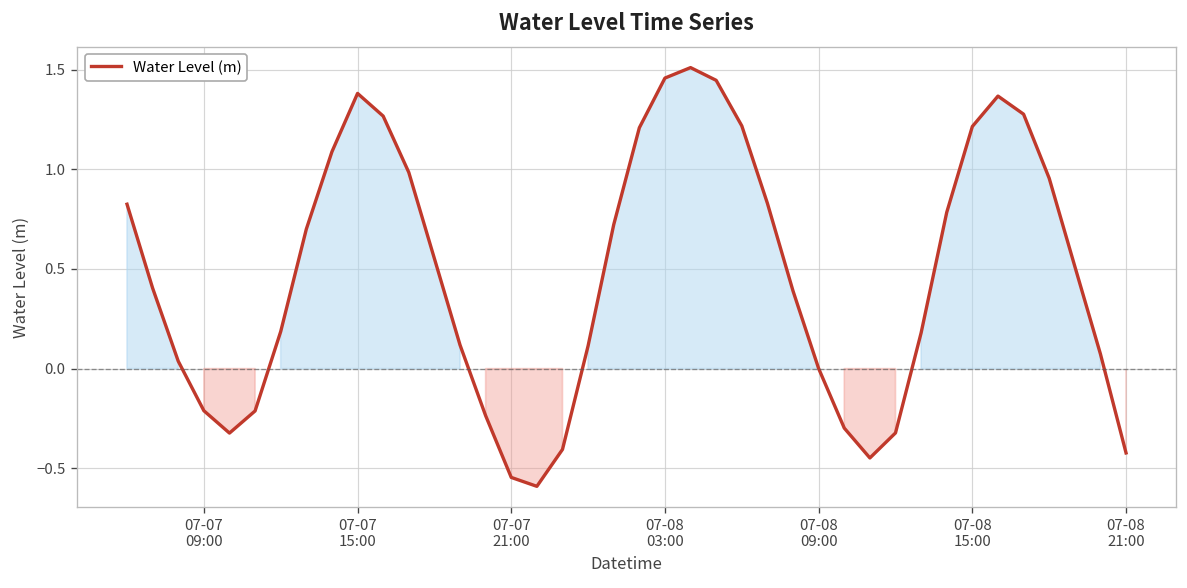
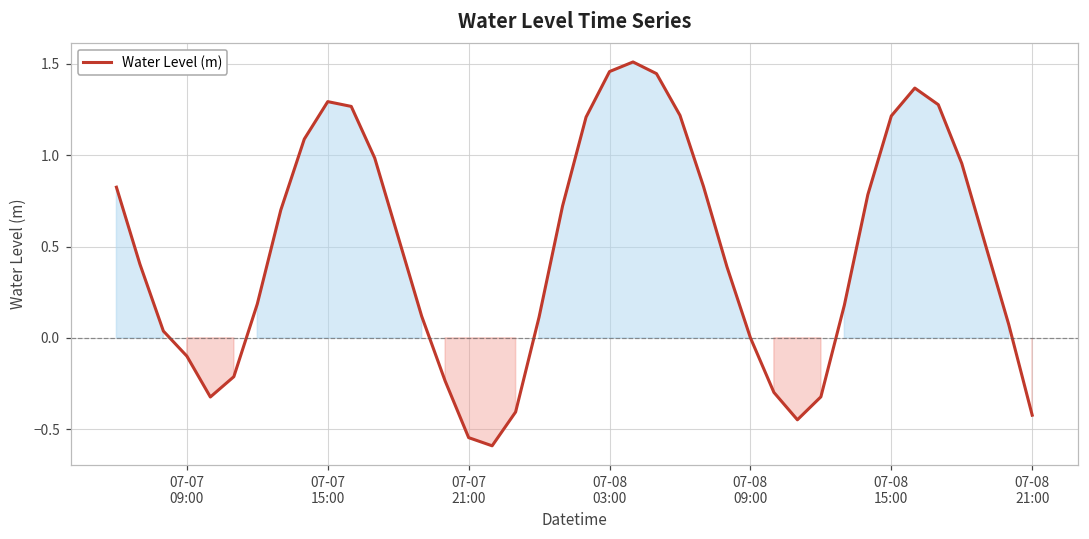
07-07 09:00: -0.21 -> -0.10
07-07 15:00: 1.38 -> 1.29
